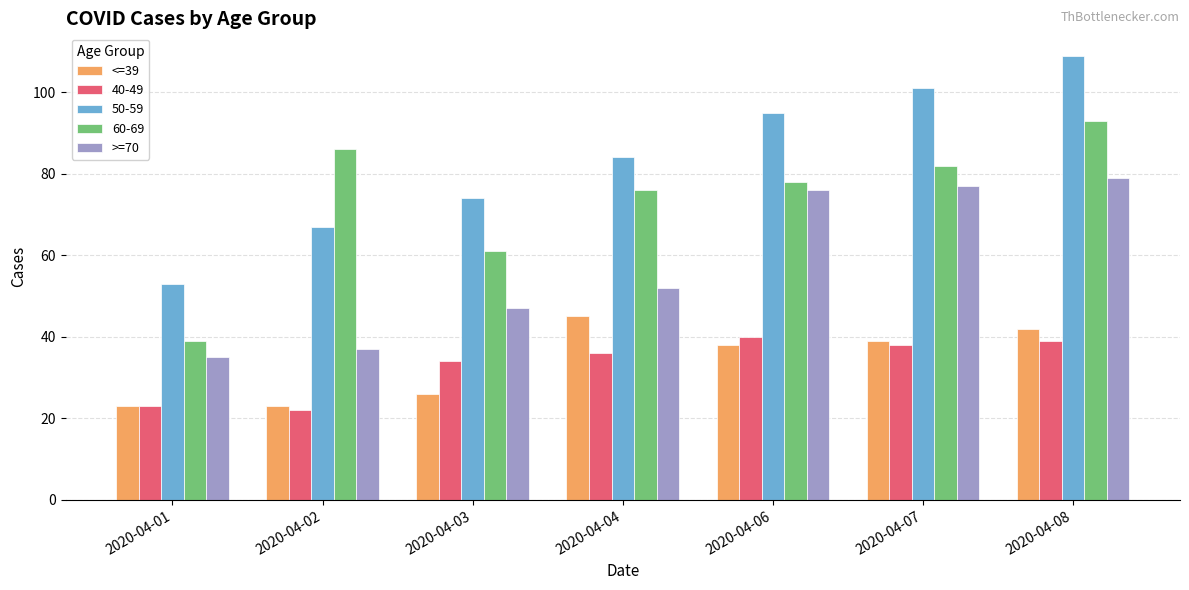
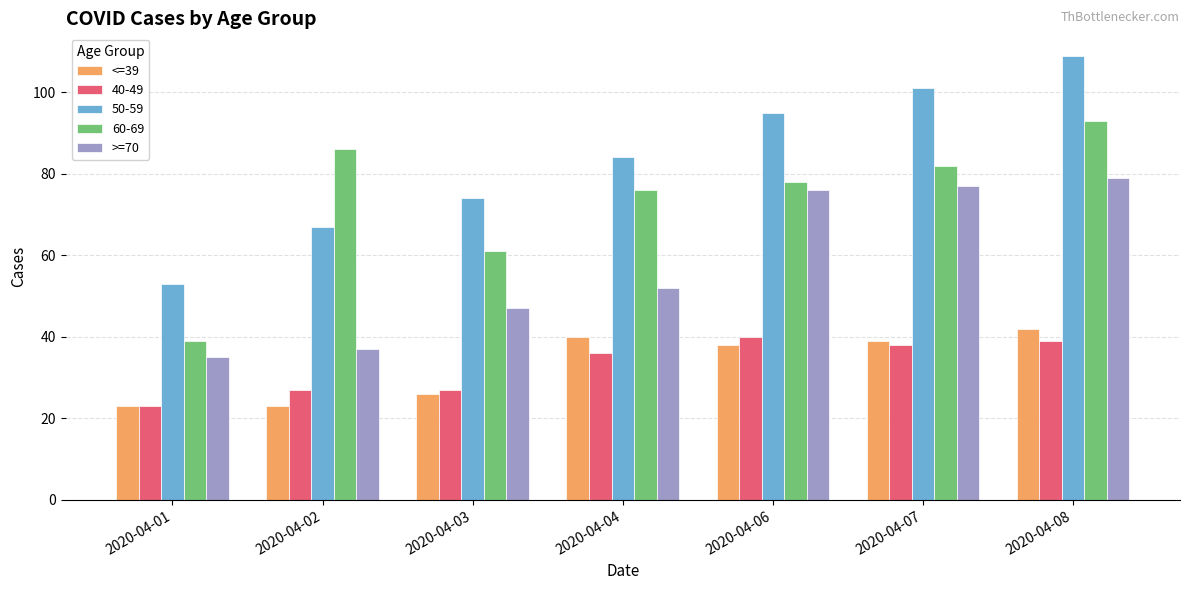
40-49, 2020-04-02: 22 -> 27
40-49, 2020-04-03: 34 -> 27
<=39, 2020-04-04: 45 -> 40
